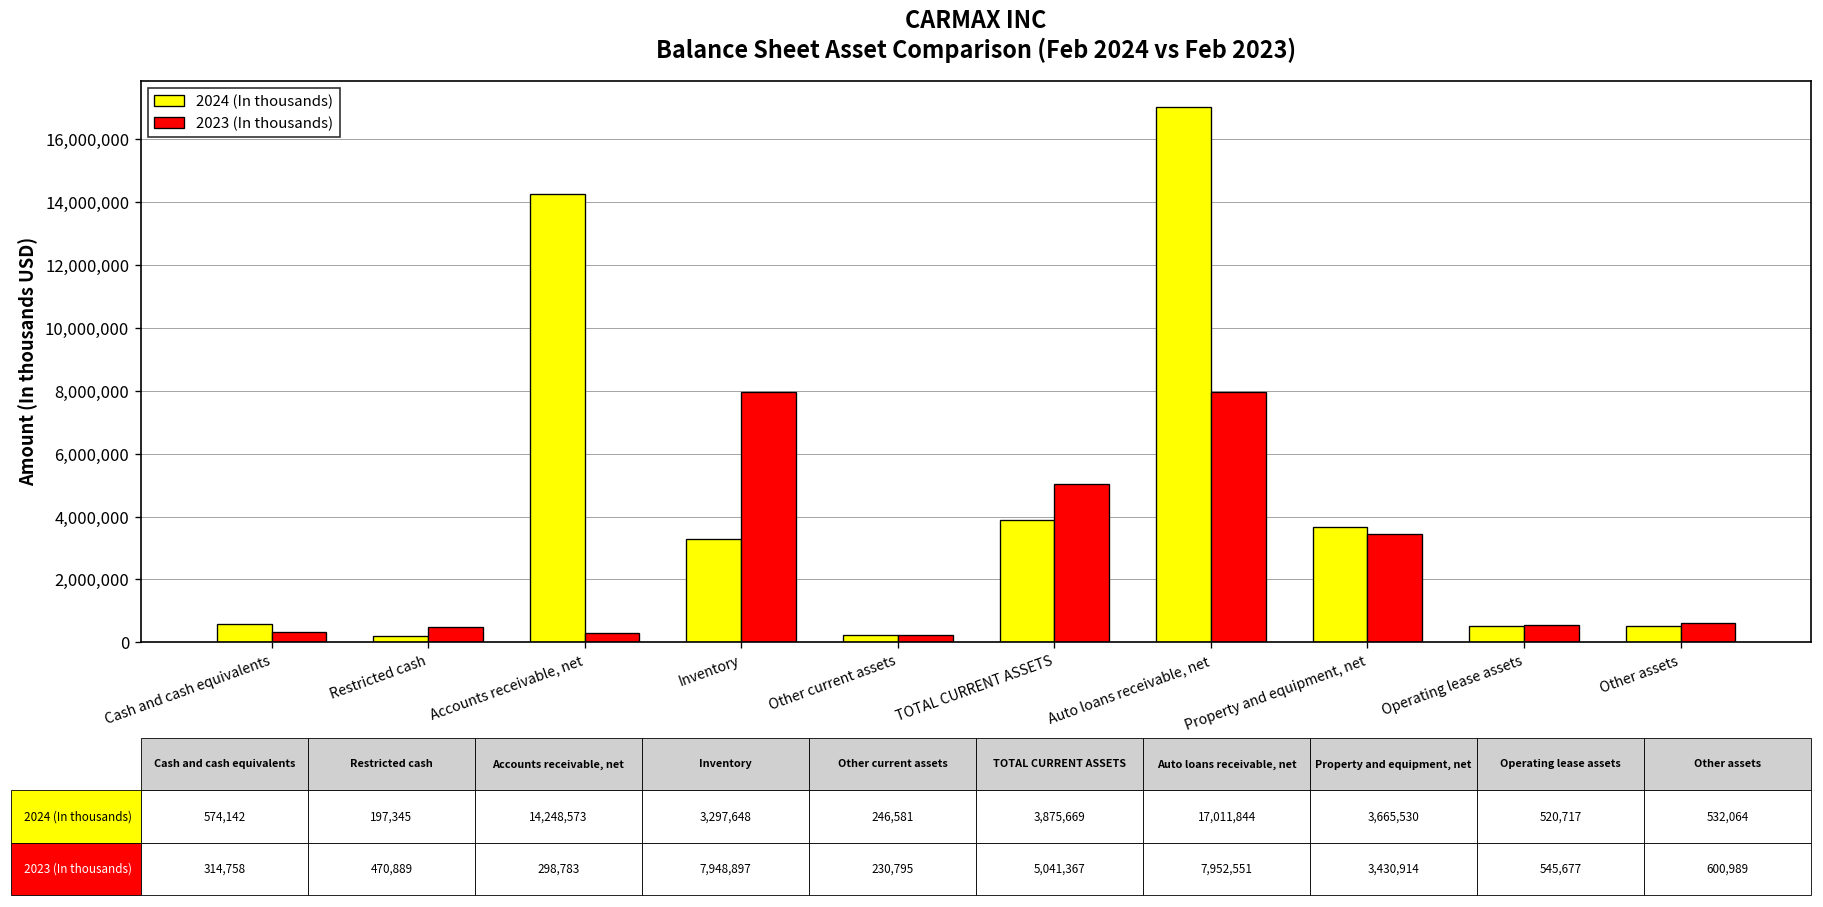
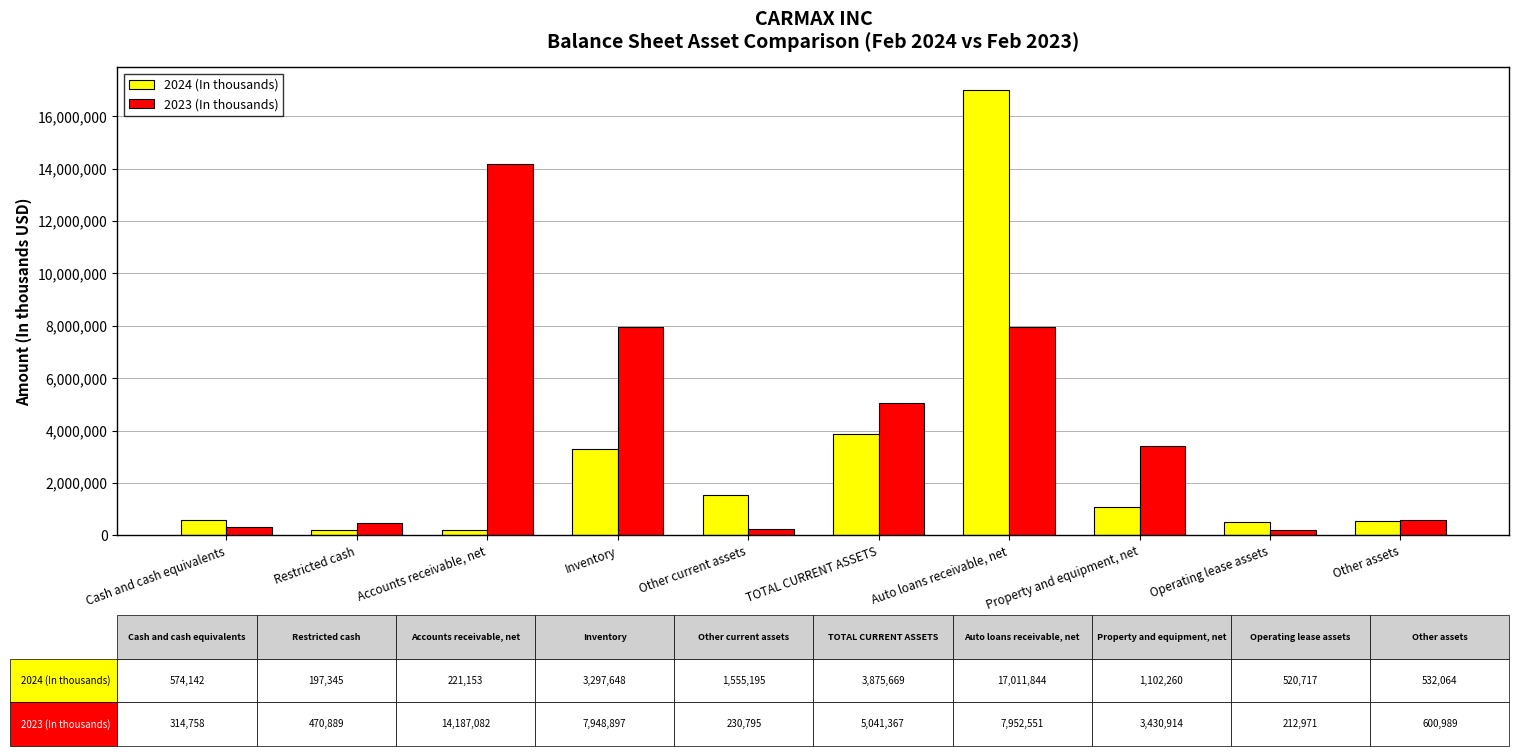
2024 (In thousands), Accounts receivable, net: 14,248,573 -> 221,153
2023 (In thousands), Accounts receivable, net: 298,783 -> 14,187,082
2024 (In thousands), Other current assets: 246,581 -> 1,555,195
2024 (In thousands), Property and equipment, net: 3,665,530 -> 1,102,260
2023 (In thousands), Operating lease assets: 545,677 -> 212,971
